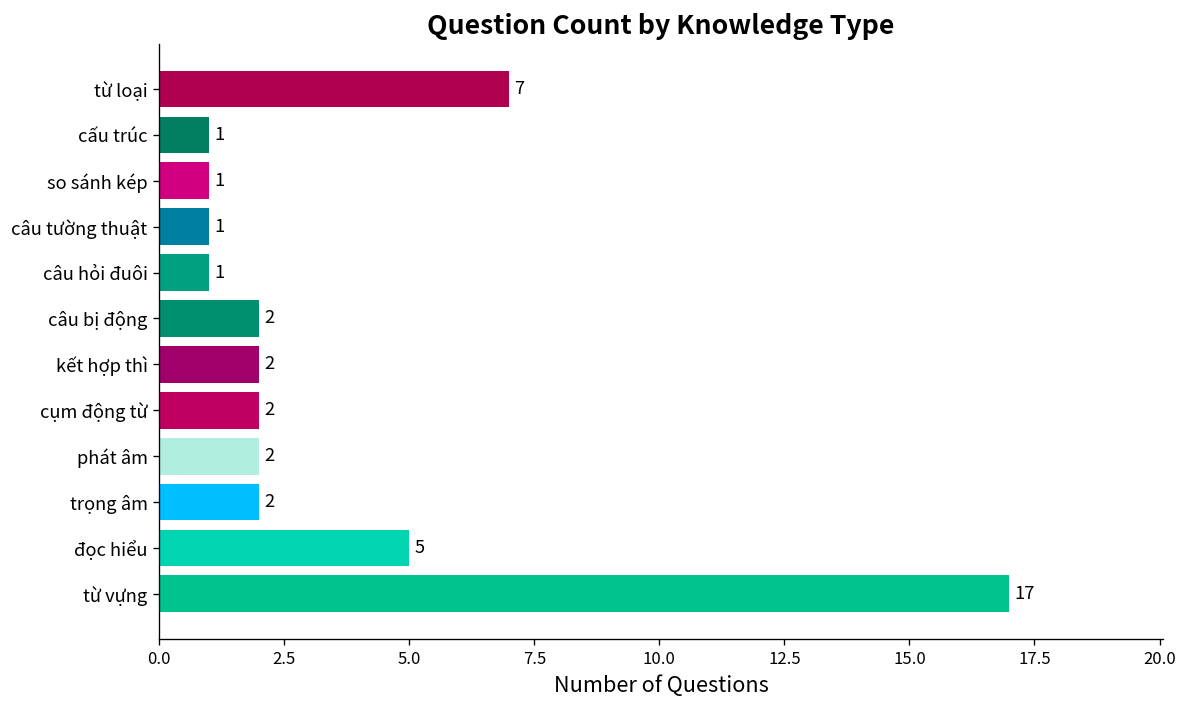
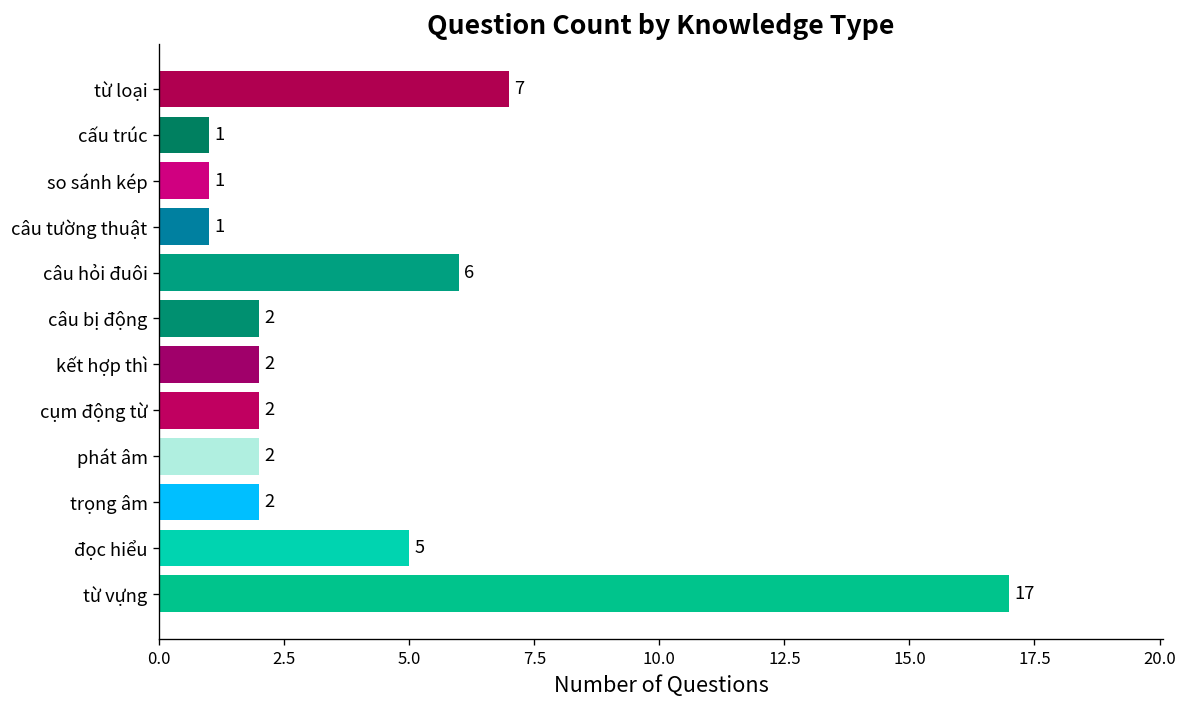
câu hỏi đuôi: 1 -> 6
